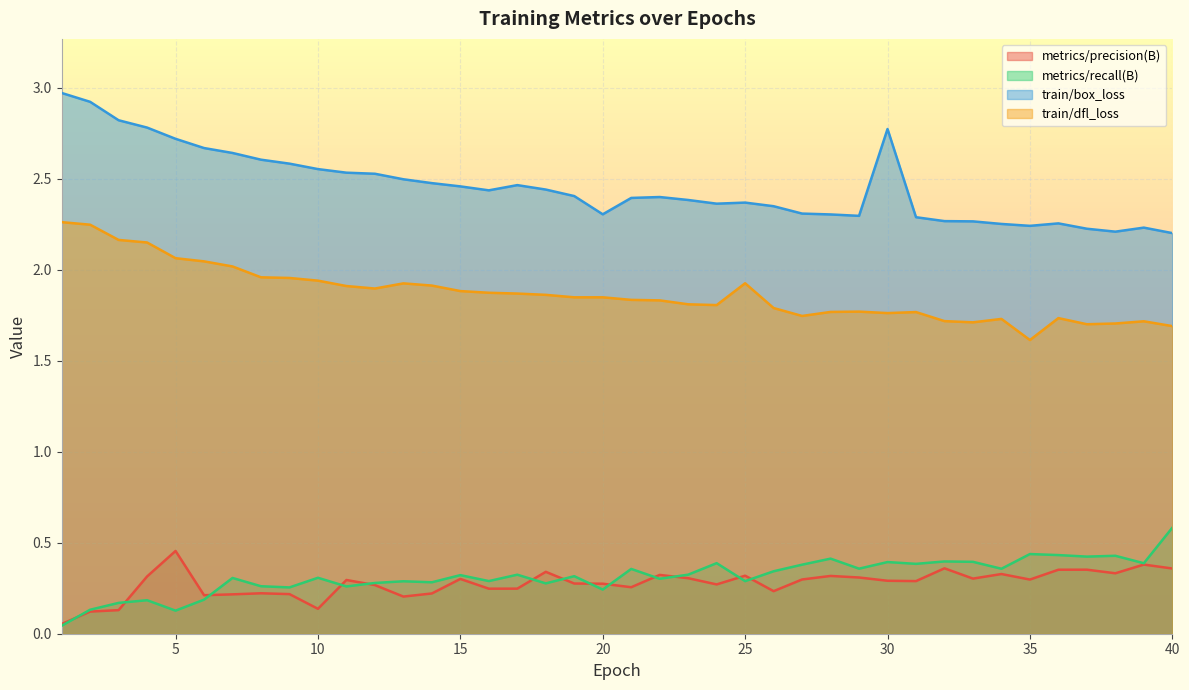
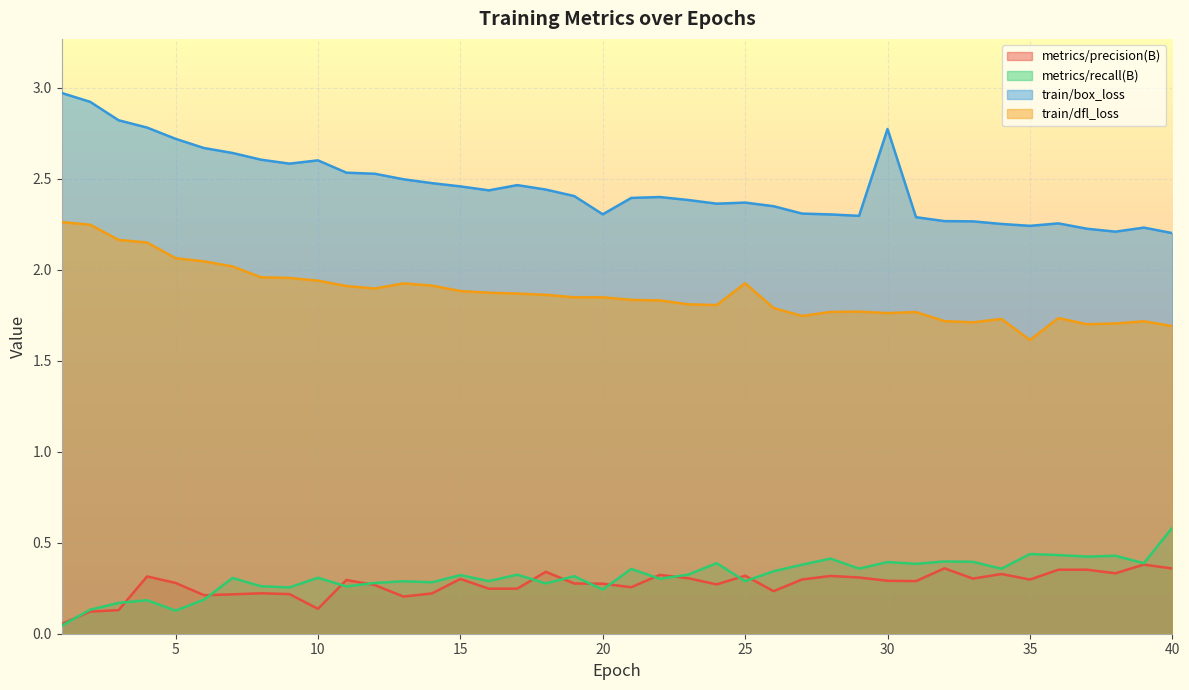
metrics/precision(B), 5: 0.45 -> 0.28
train/box_loss, 10: 2.55 -> 2.60
